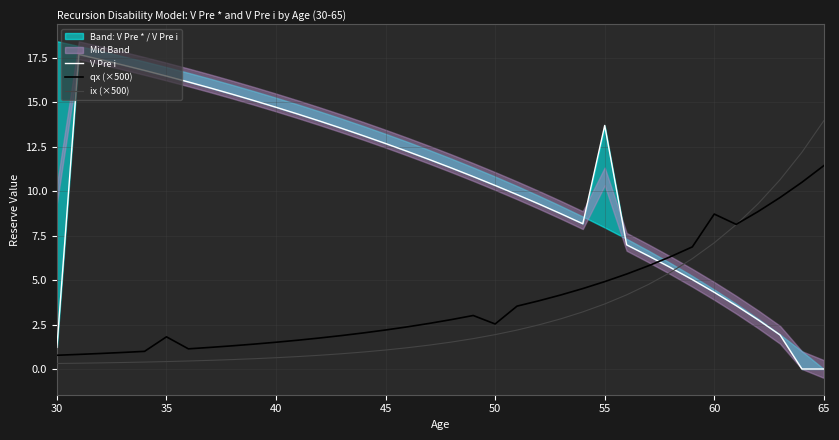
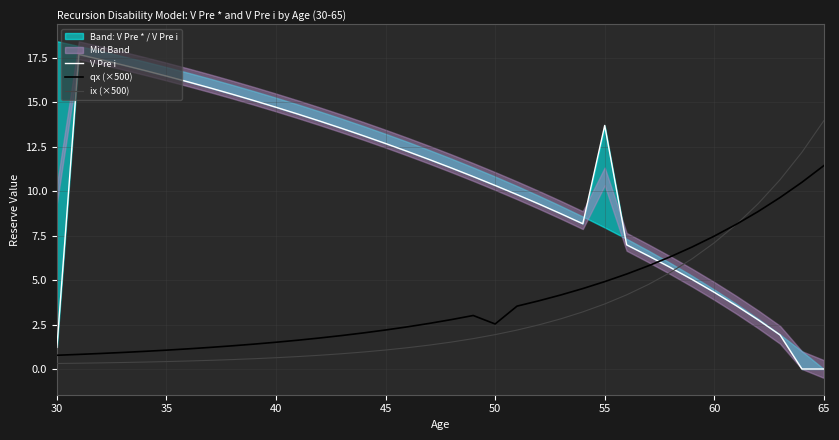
qx (×500), 35: 1.8 -> 1.1
qx (×500), 60: 8.7 -> 7.5
